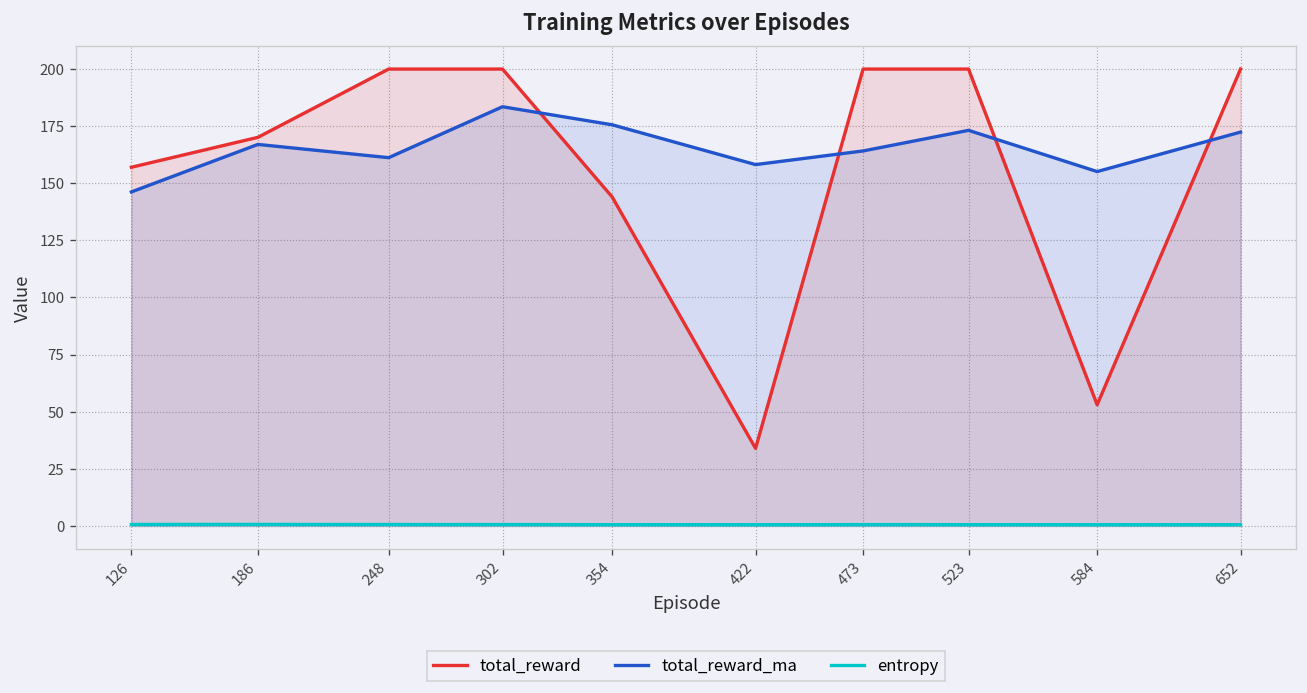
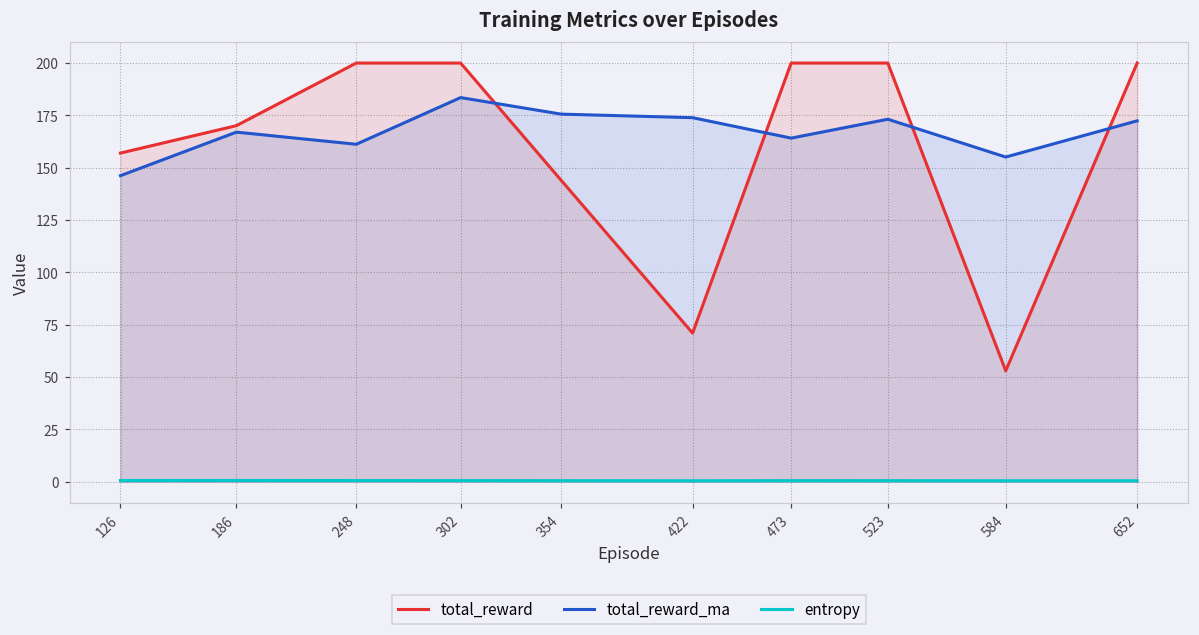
total_reward, 422: 34 -> 71
total_reward_ma, 422: 158 -> 174
